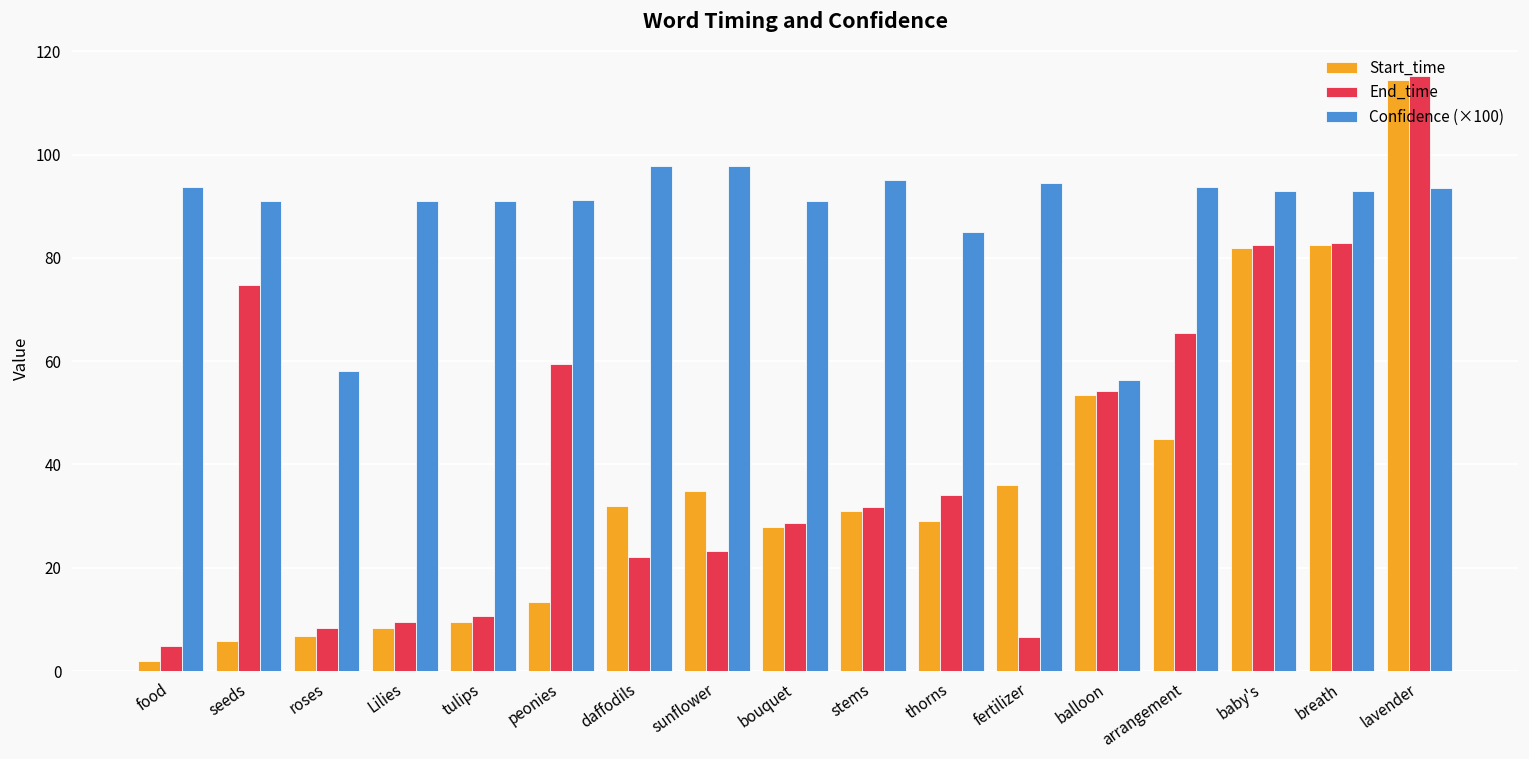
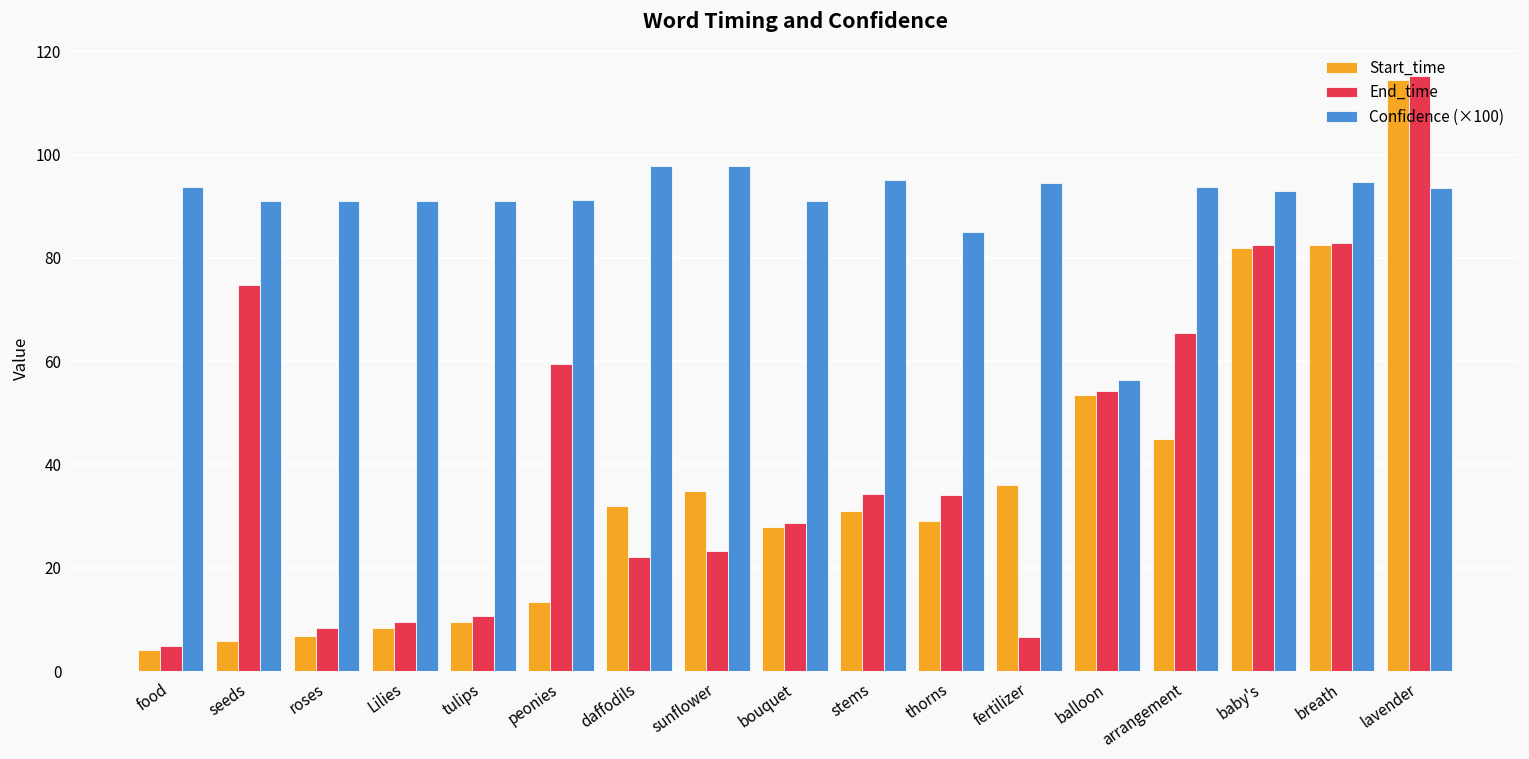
Start_time, food: 2 -> 4
Confidence (×100), roses: 58 -> 91
End_time, stems: 32 -> 34
Confidence (×100), breath: 93 -> 95
